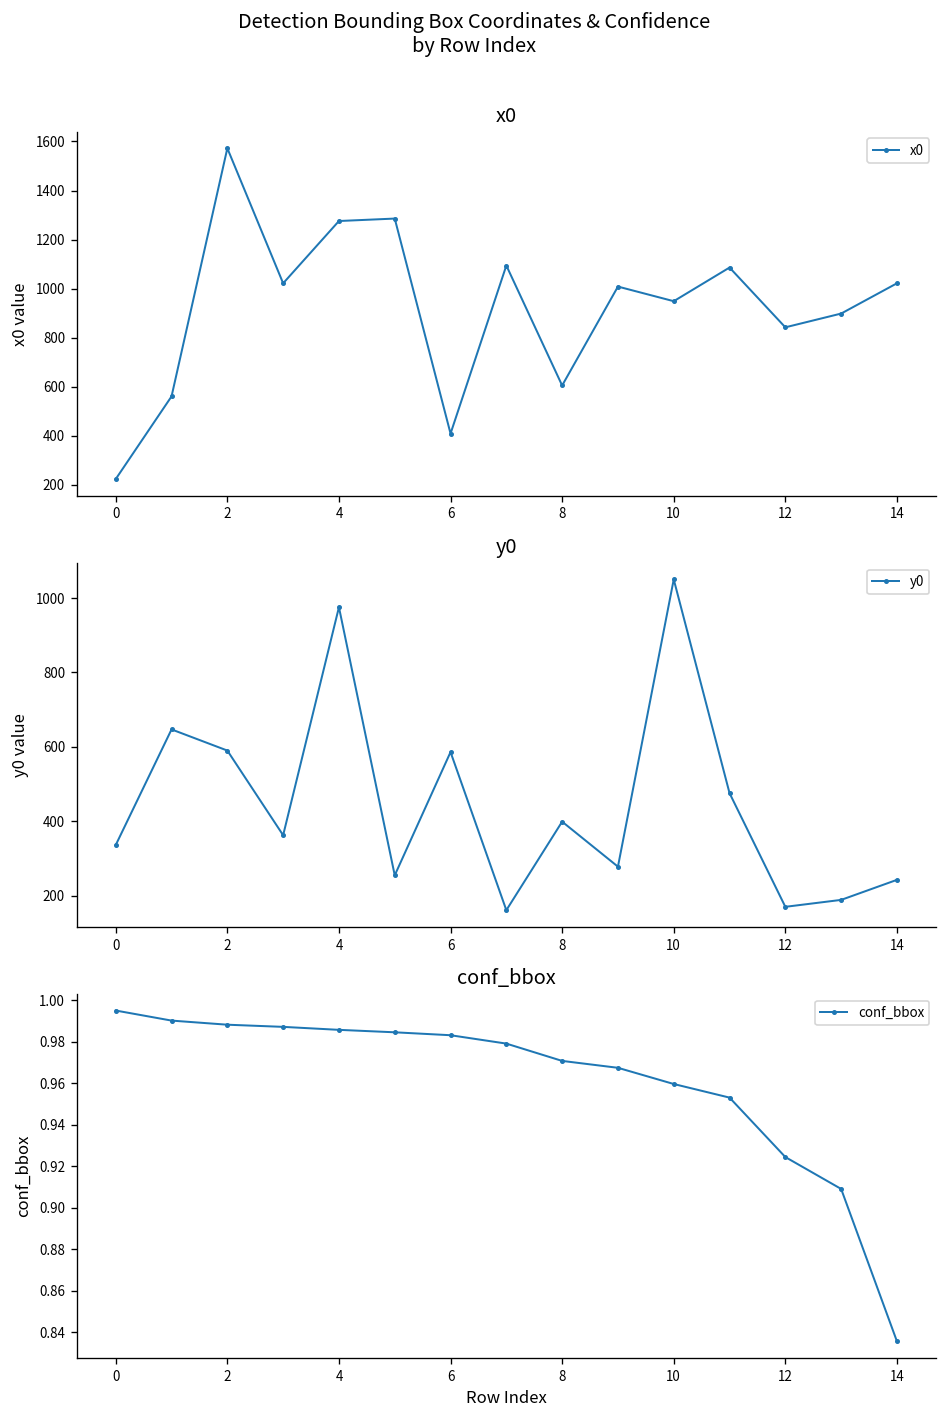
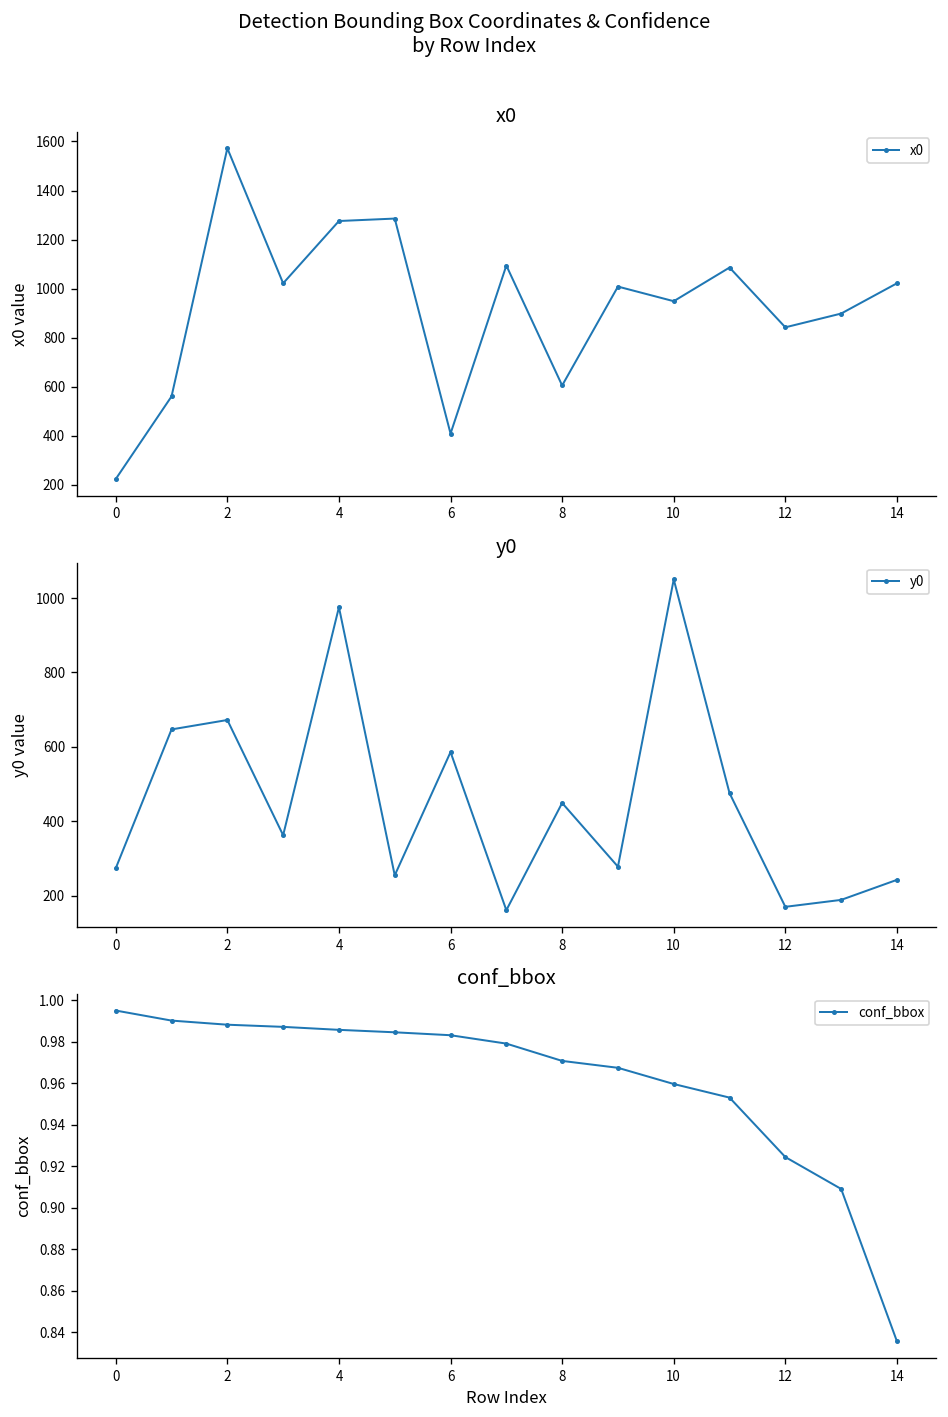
y0, 0: 340 -> 270
y0, 2: 590 -> 670
y0, 8: 400 -> 450
